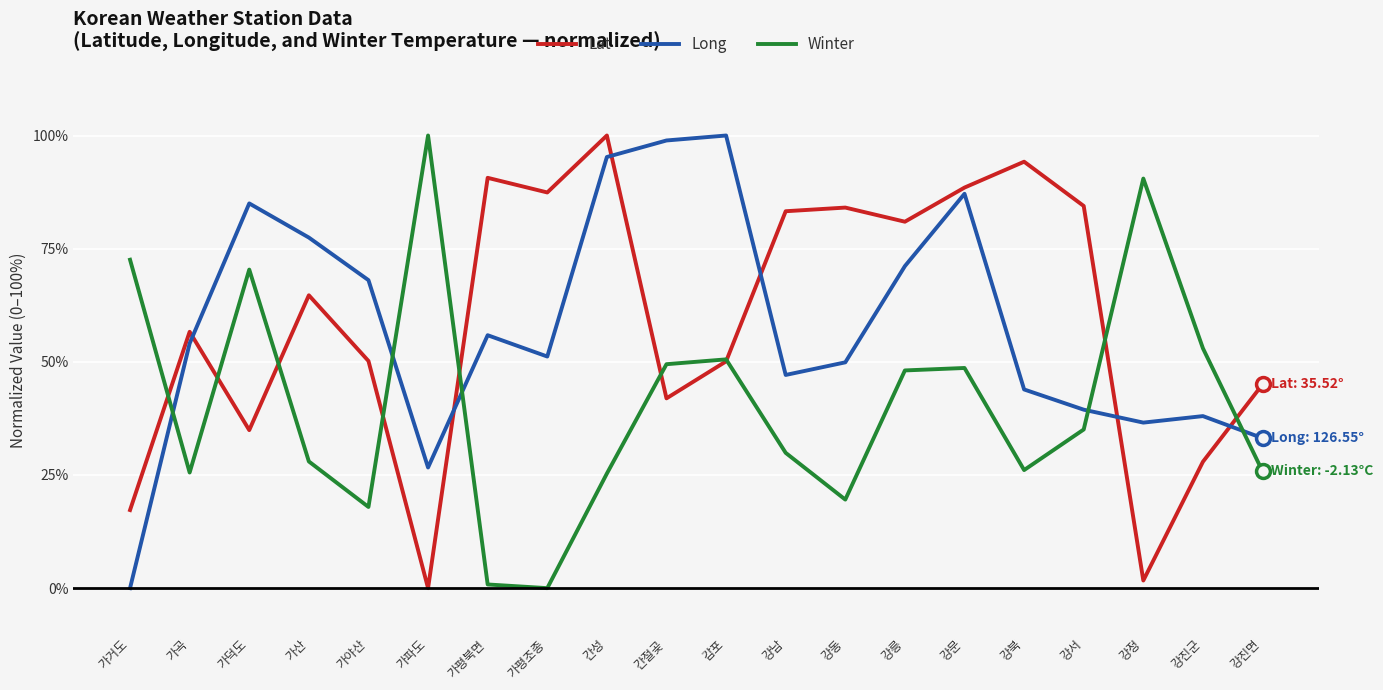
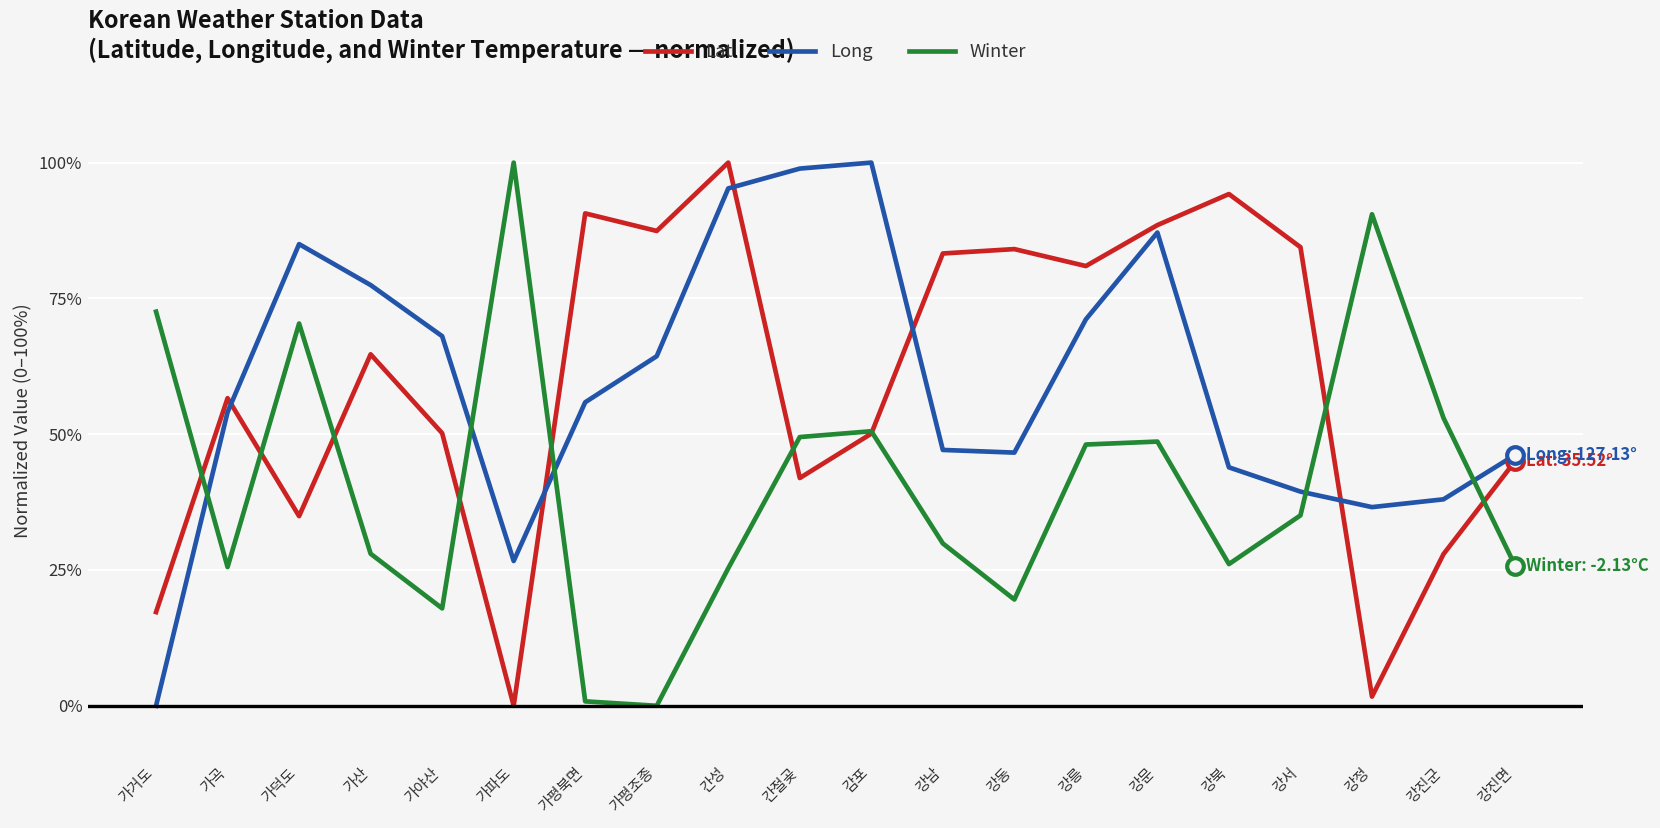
Long, 가평조종: 51% -> 64%
Long, 강동: 50% -> 47%
Long, 강진면: 126.55° -> 127.13°
